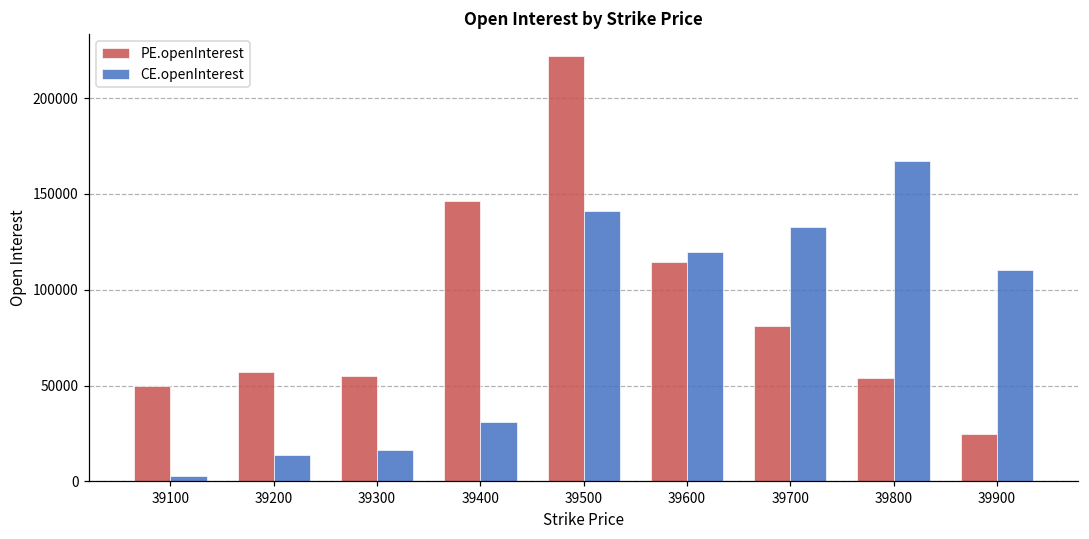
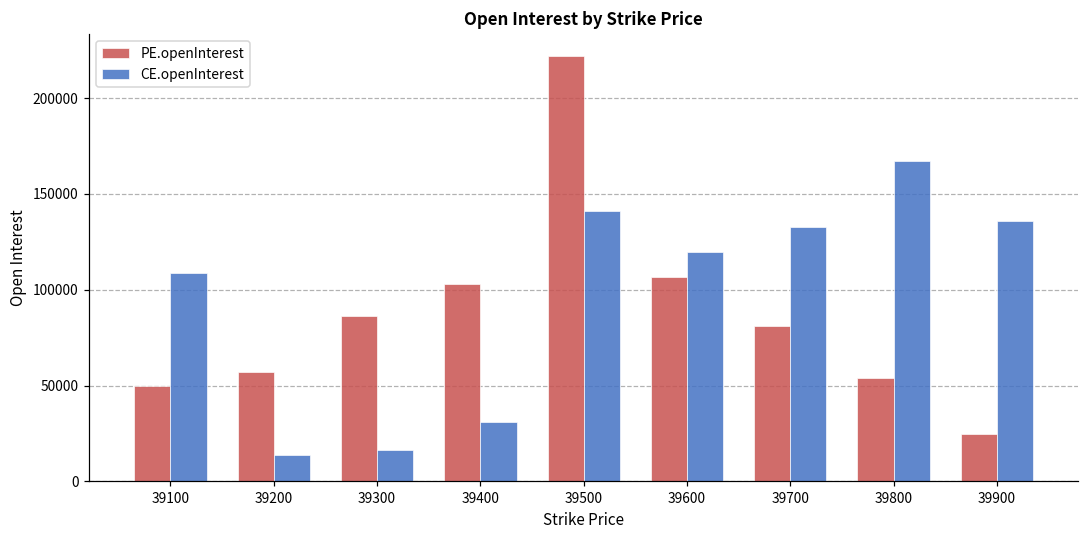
CE.openInterest, 39100: 3000 -> 109000
PE.openInterest, 39300: 55000 -> 86000
PE.openInterest, 39400: 146000 -> 103000
PE.openInterest, 39600: 114000 -> 107000
CE.openInterest, 39900: 110000 -> 136000
